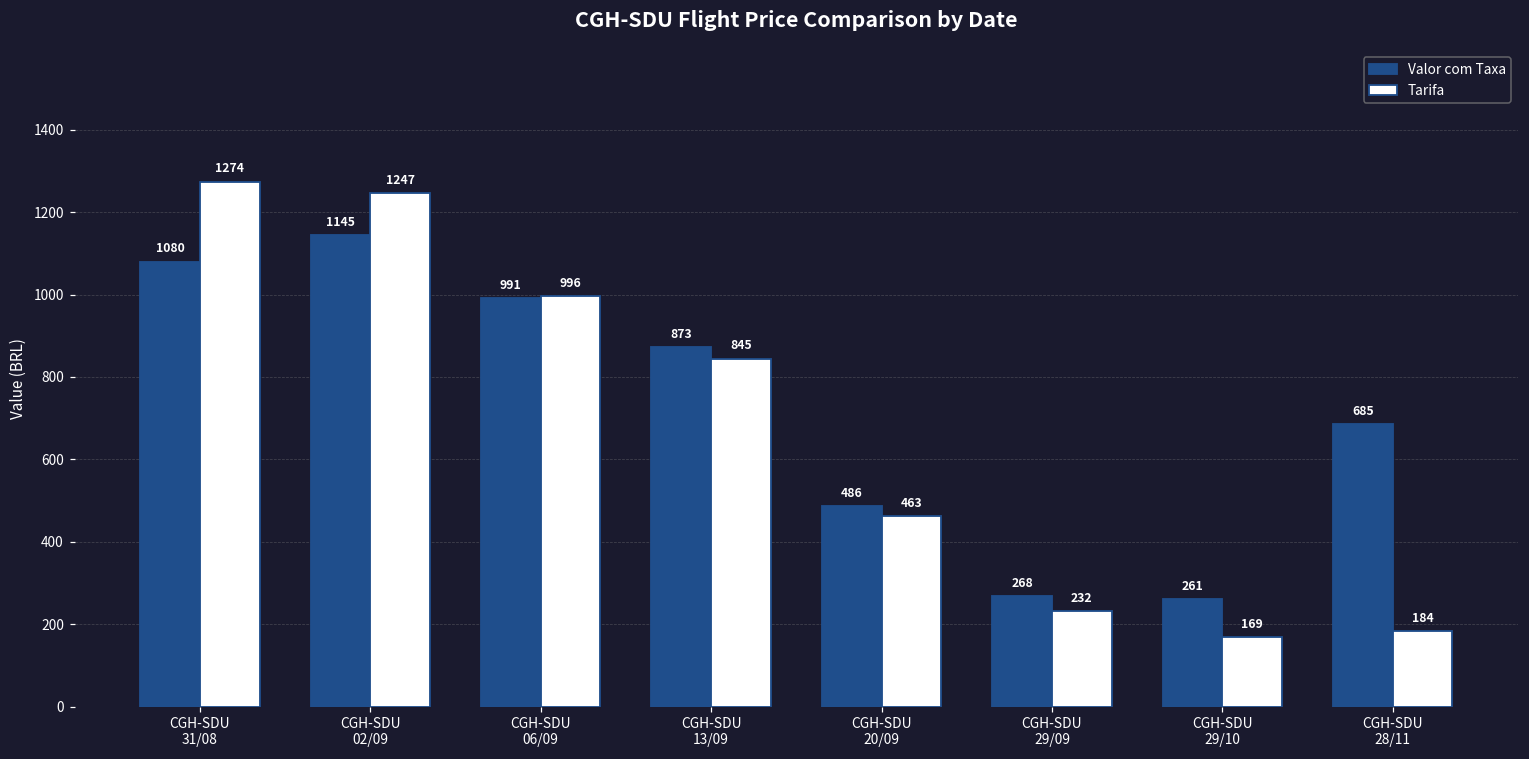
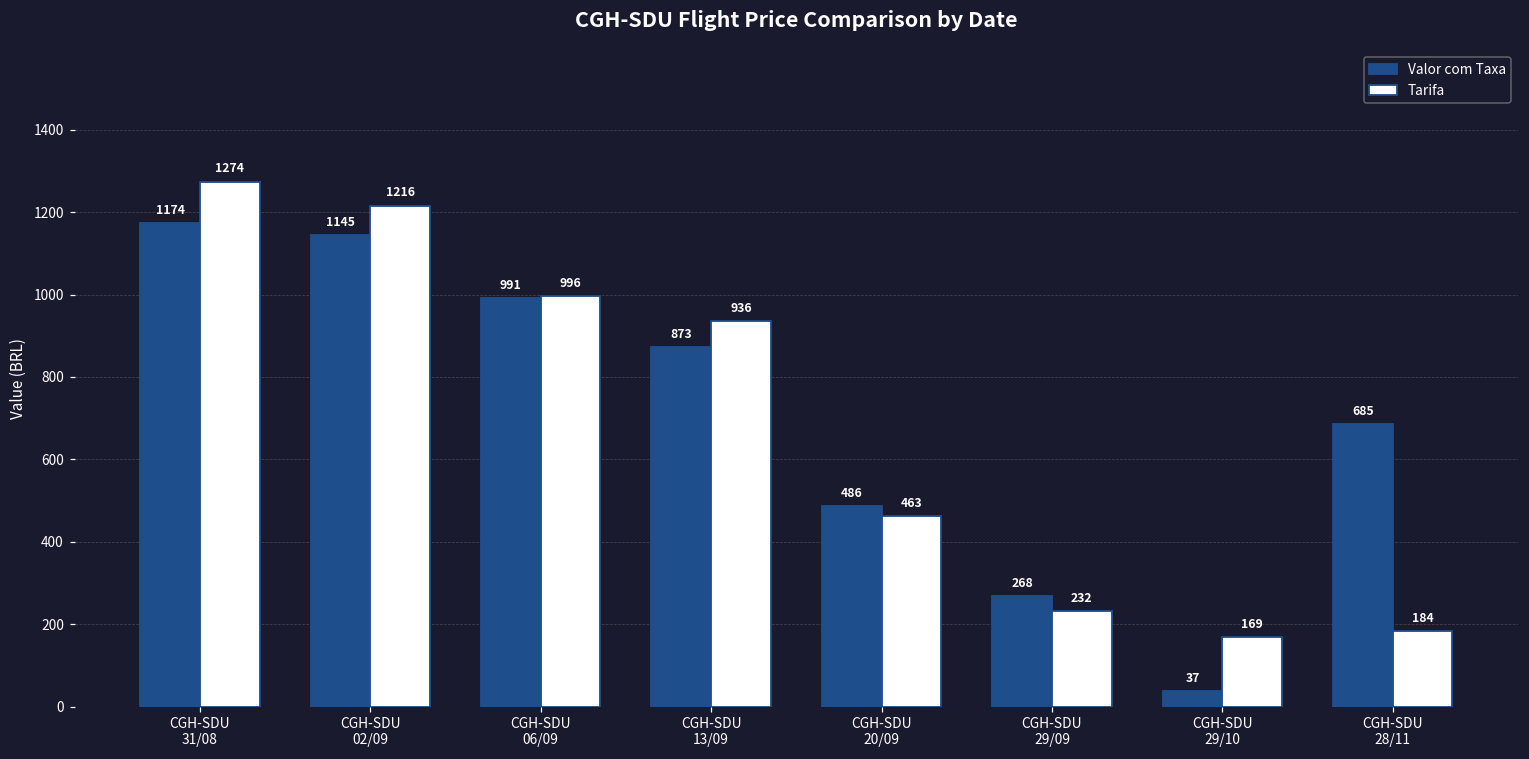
Valor com Taxa, CGH-SDU 31/08: 1080 -> 1174
Tarifa, CGH-SDU 02/09: 1247 -> 1216
Tarifa, CGH-SDU 13/09: 845 -> 936
Valor com Taxa, CGH-SDU 29/10: 261 -> 37
